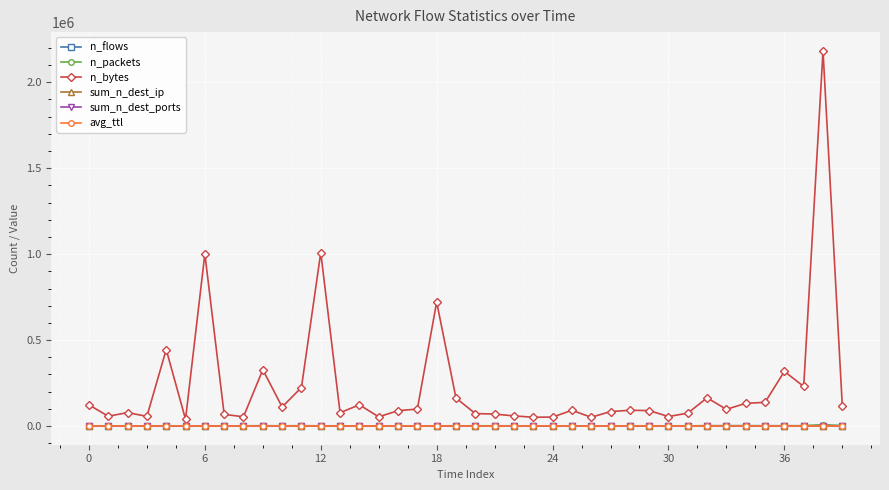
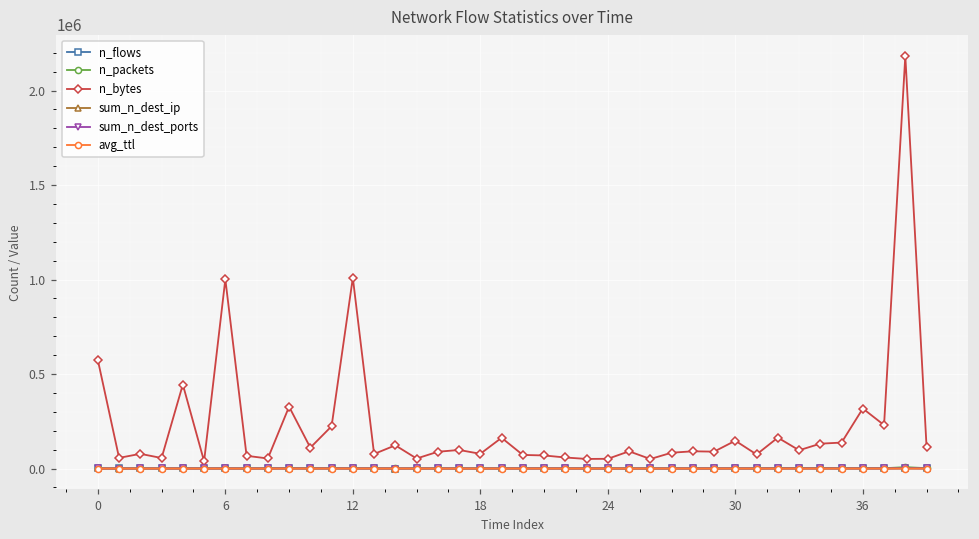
n_bytes, 0: 120000 -> 570000
n_bytes, 18: 720000 -> 80000
n_bytes, 30: 60000 -> 150000
